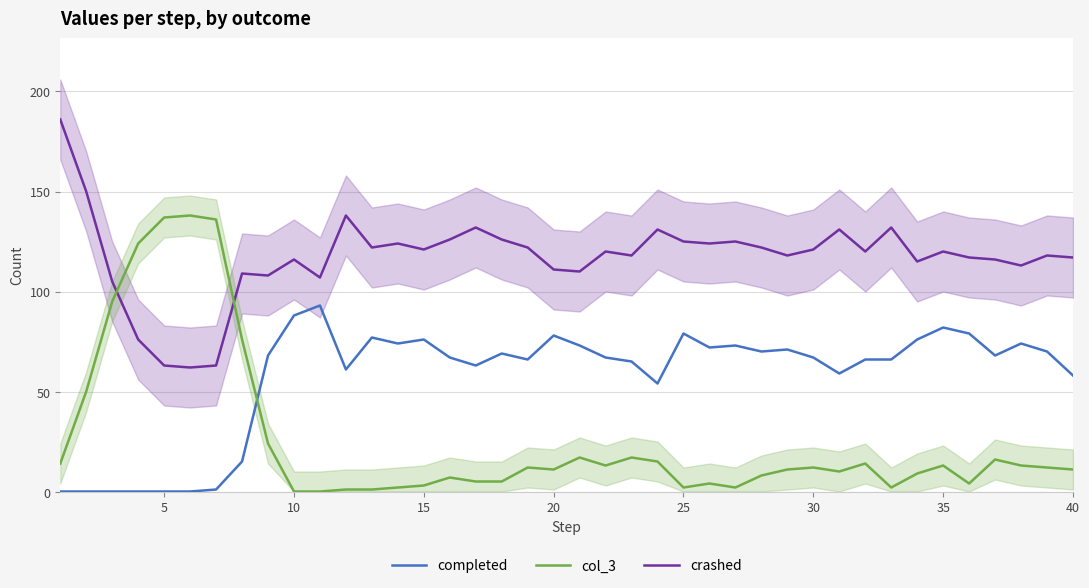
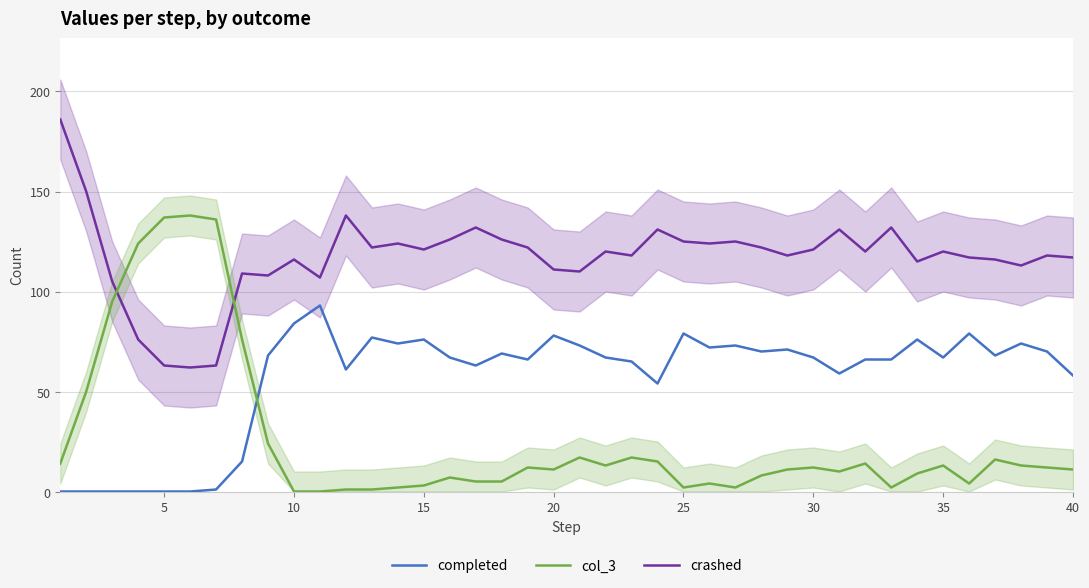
completed, 10: 88 -> 84
completed, 35: 82 -> 67
